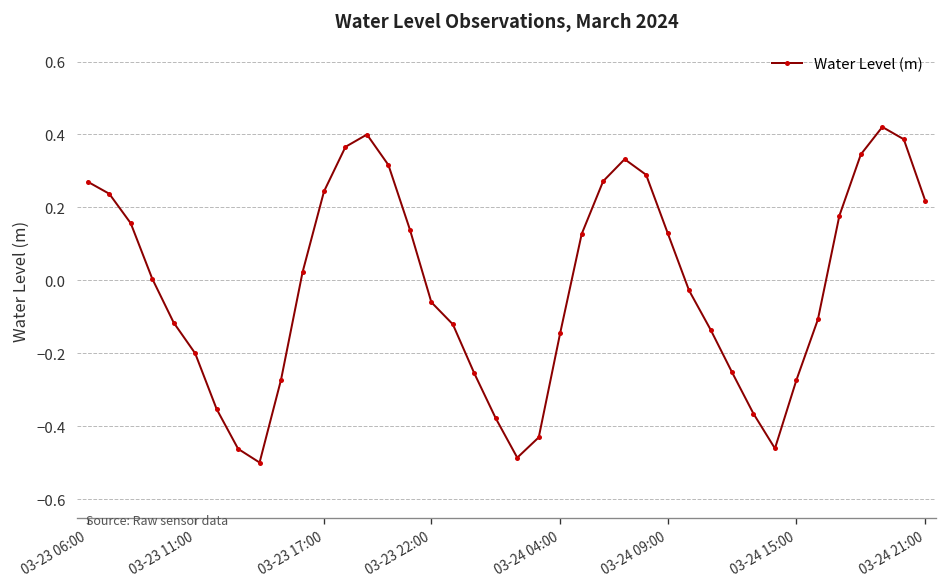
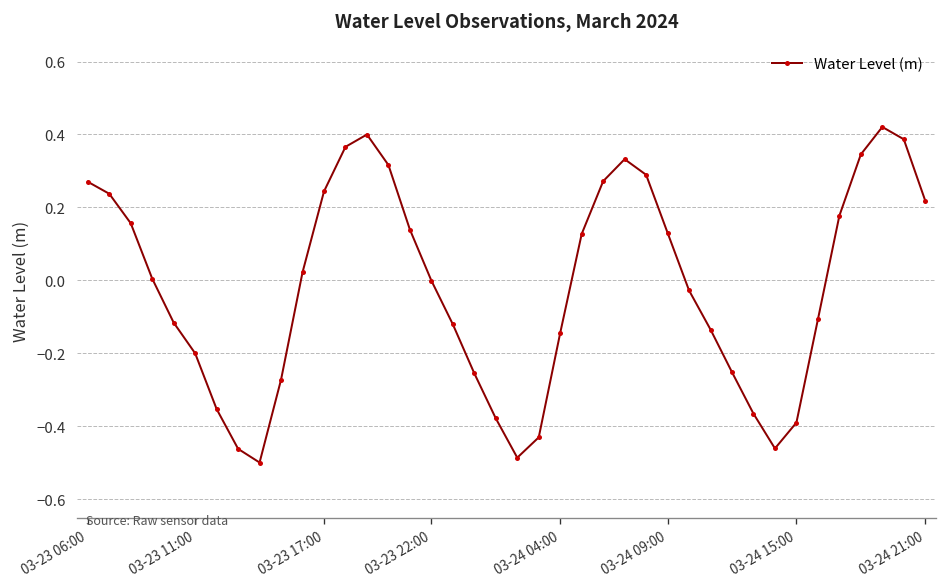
03-23 22:00: -0.06 -> 0.00
03-24 15:00: -0.27 -> -0.39
